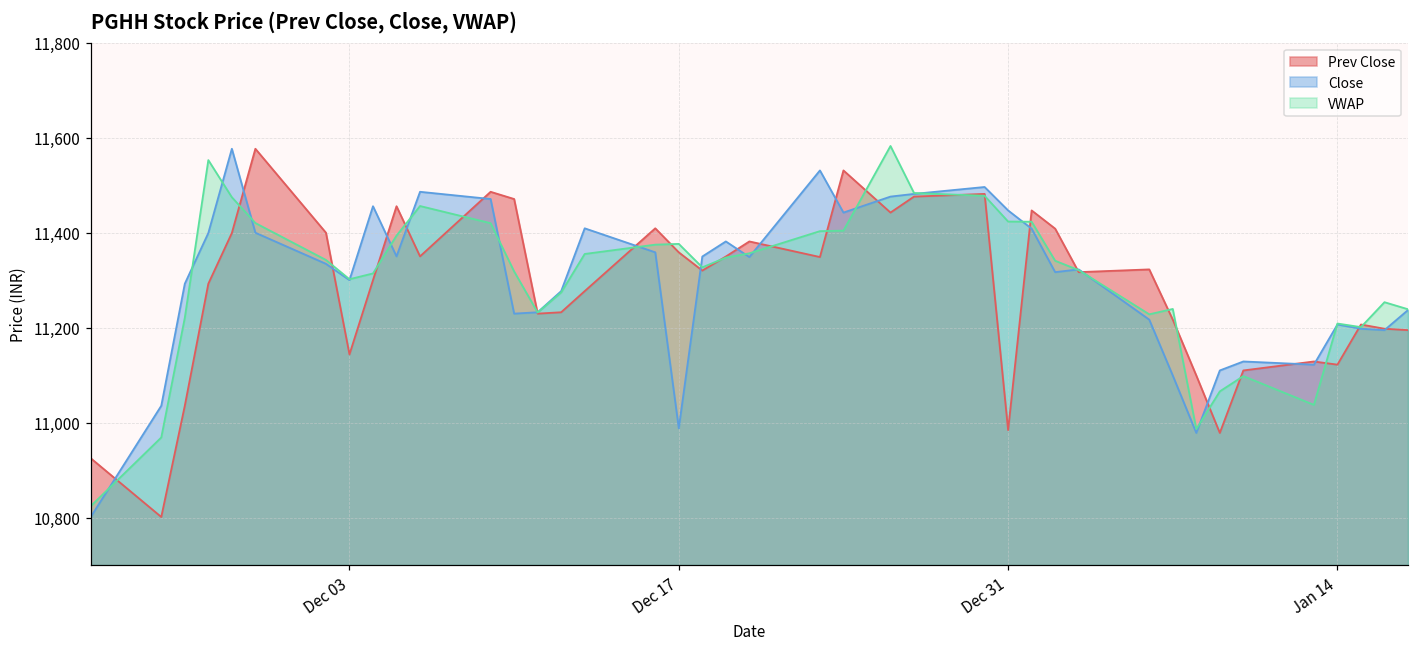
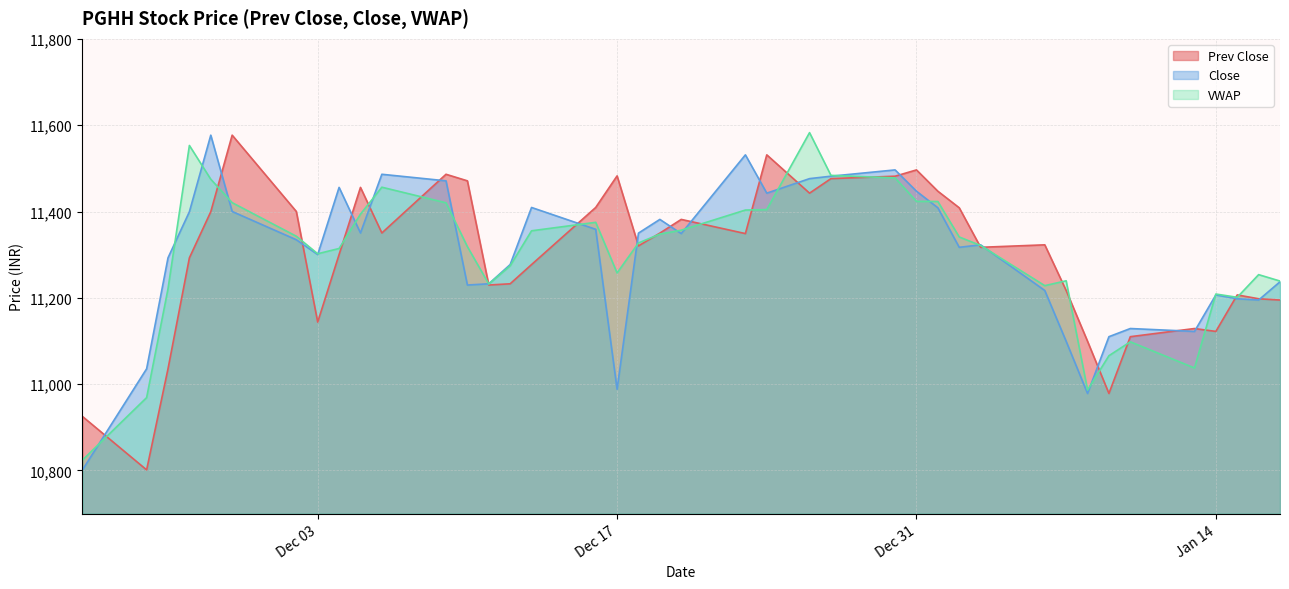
Prev Close, Dec 17: 11,360 -> 11,480
VWAP, Dec 17: 11,380 -> 11,260
Prev Close, Dec 31: 10,980 -> 11,500
